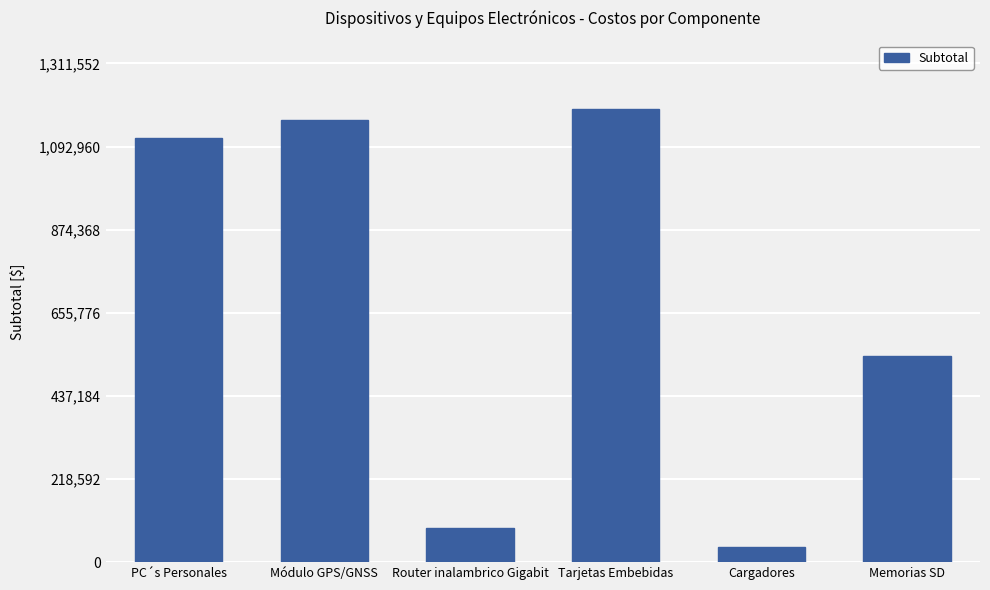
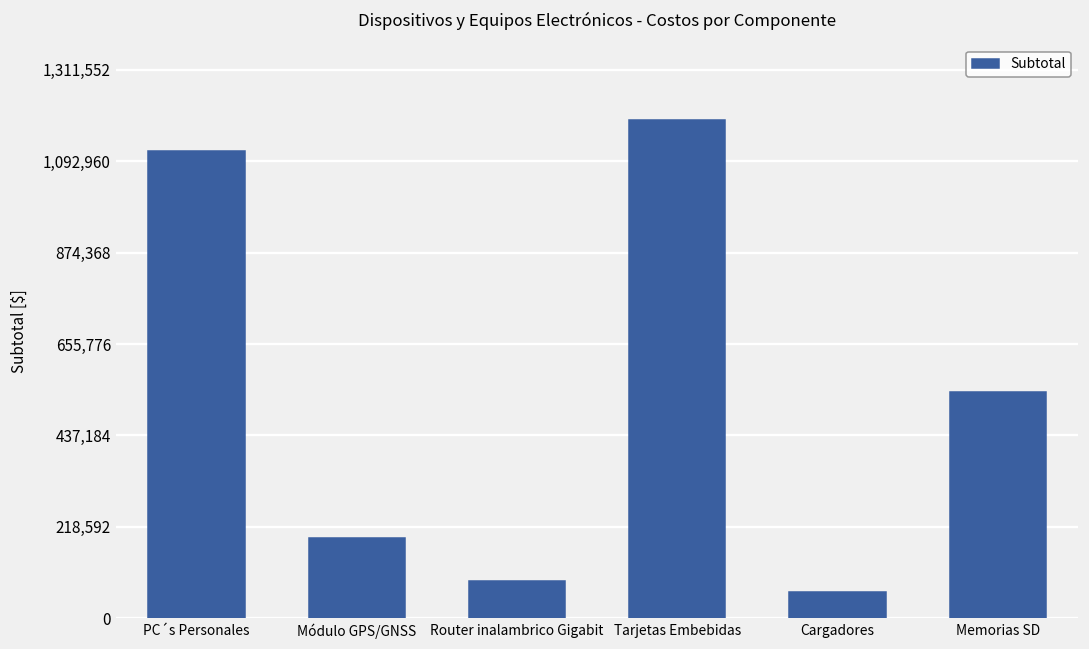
Módulo GPS/GNSS: 1,160,000 -> 190,000
Cargadores: 40,000 -> 60,000
